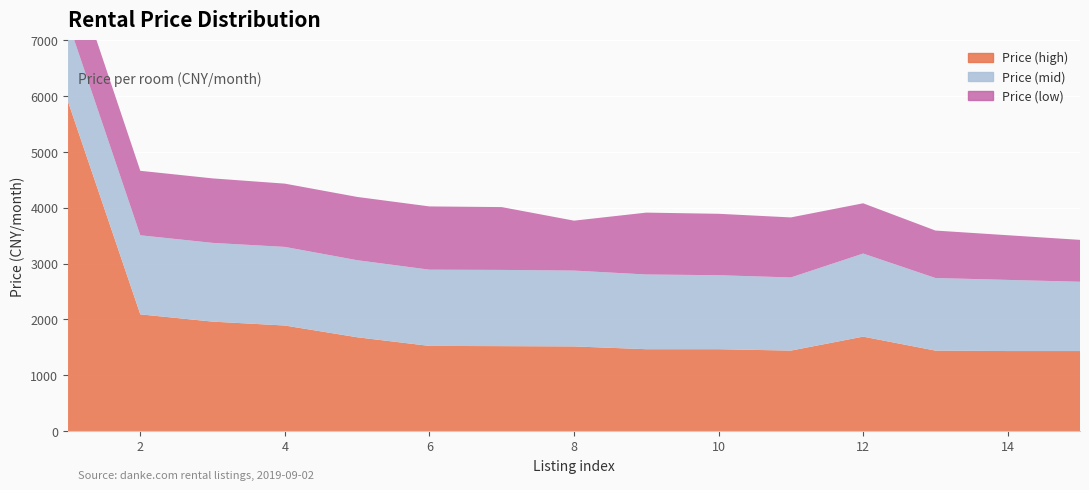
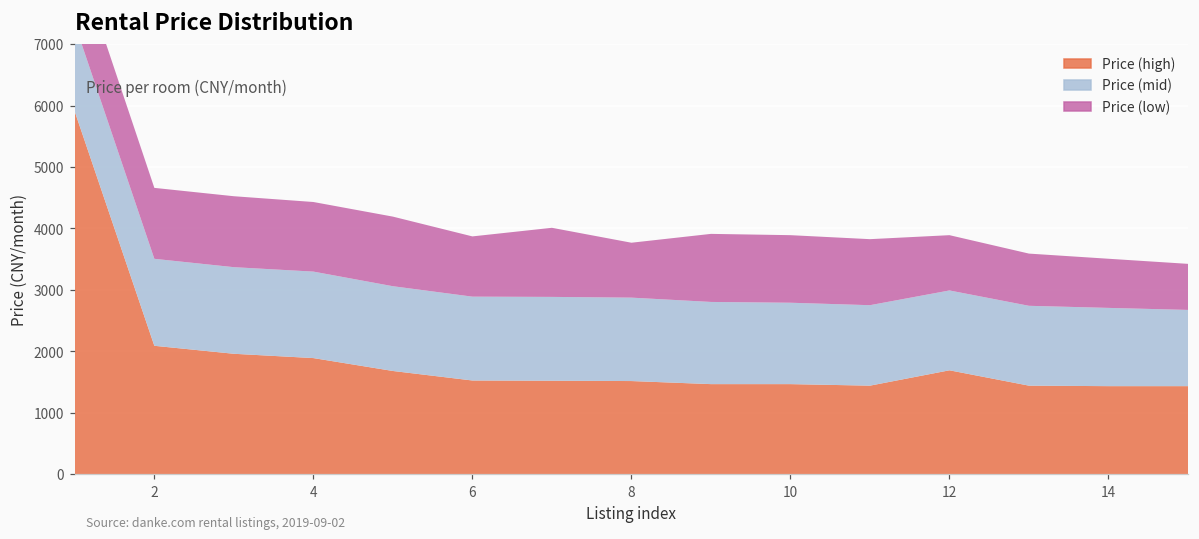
Price (low), 6: 1100 -> 1000
Price (mid), 12: 1500 -> 1300
